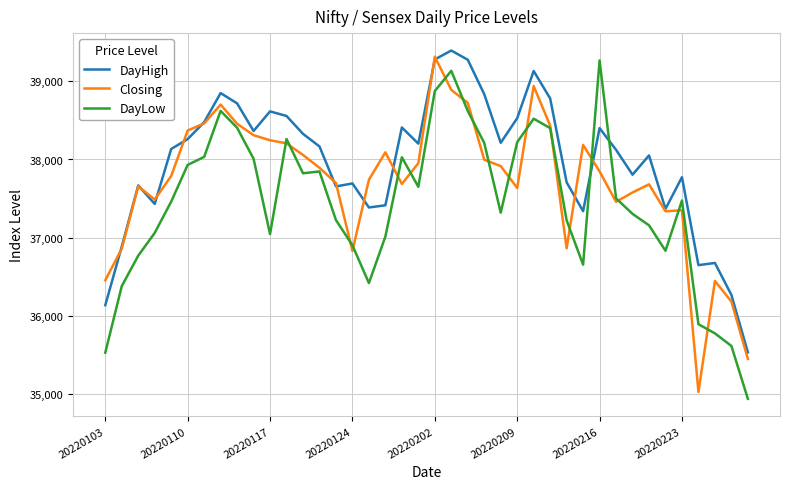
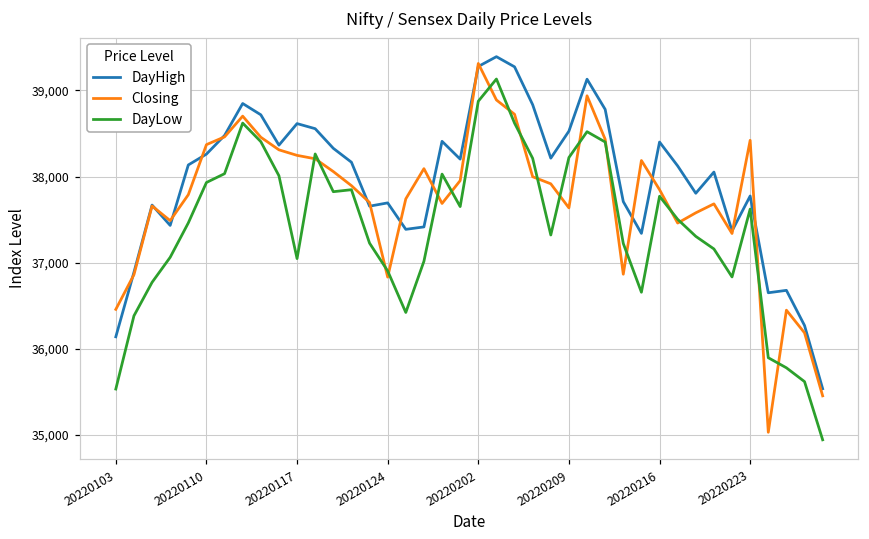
DayLow, 20220216: 39,300 -> 37,800
Closing, 20220223: 37,400 -> 38,400
DayLow, 20220223: 37,500 -> 37,600
